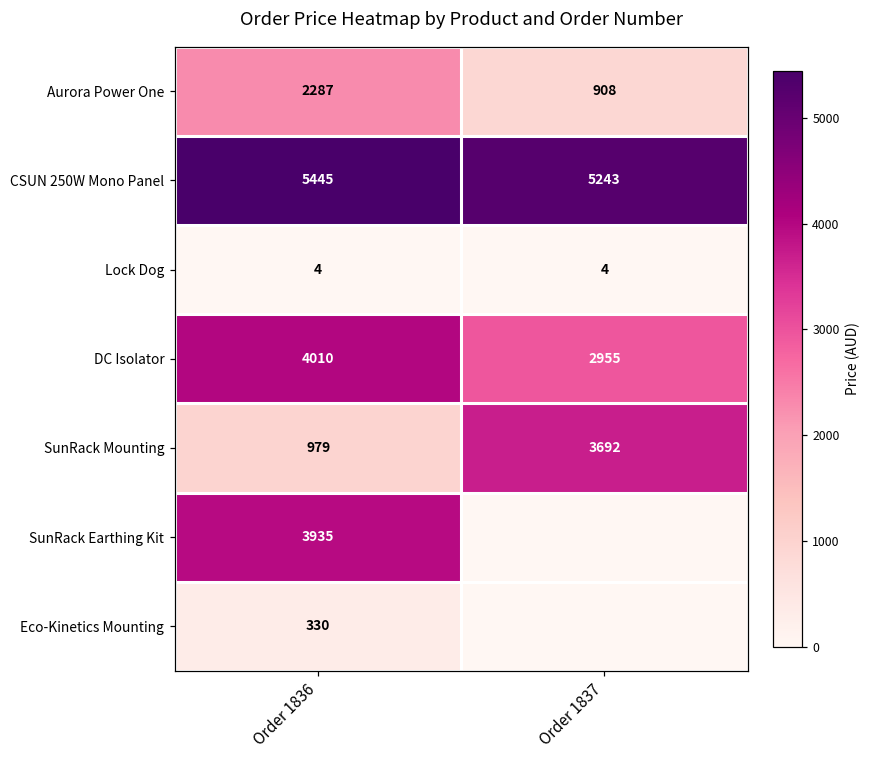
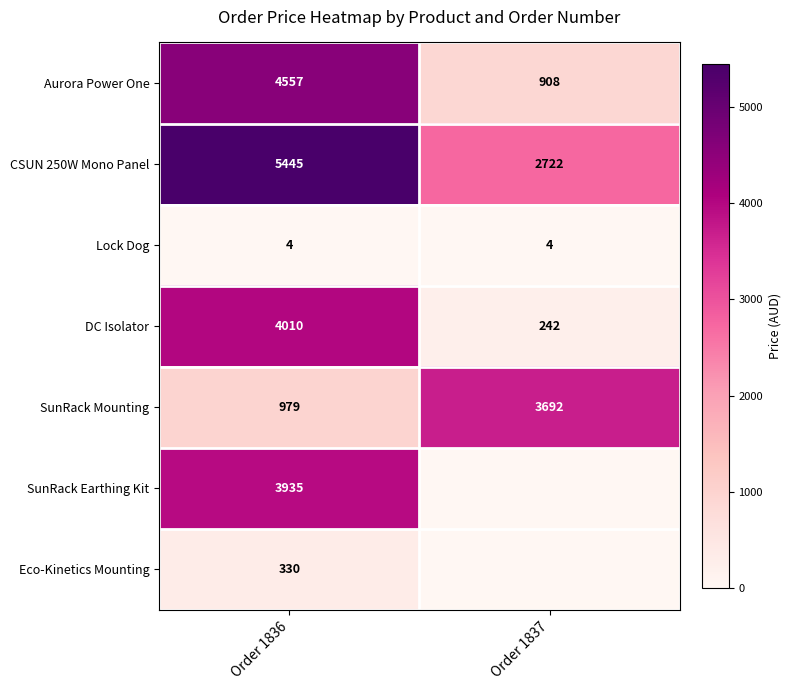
Aurora Power One, Order 1836: 2287 -> 4557
CSUN 250W Mono Panel, Order 1837: 5243 -> 2722
DC Isolator, Order 1837: 2955 -> 242
